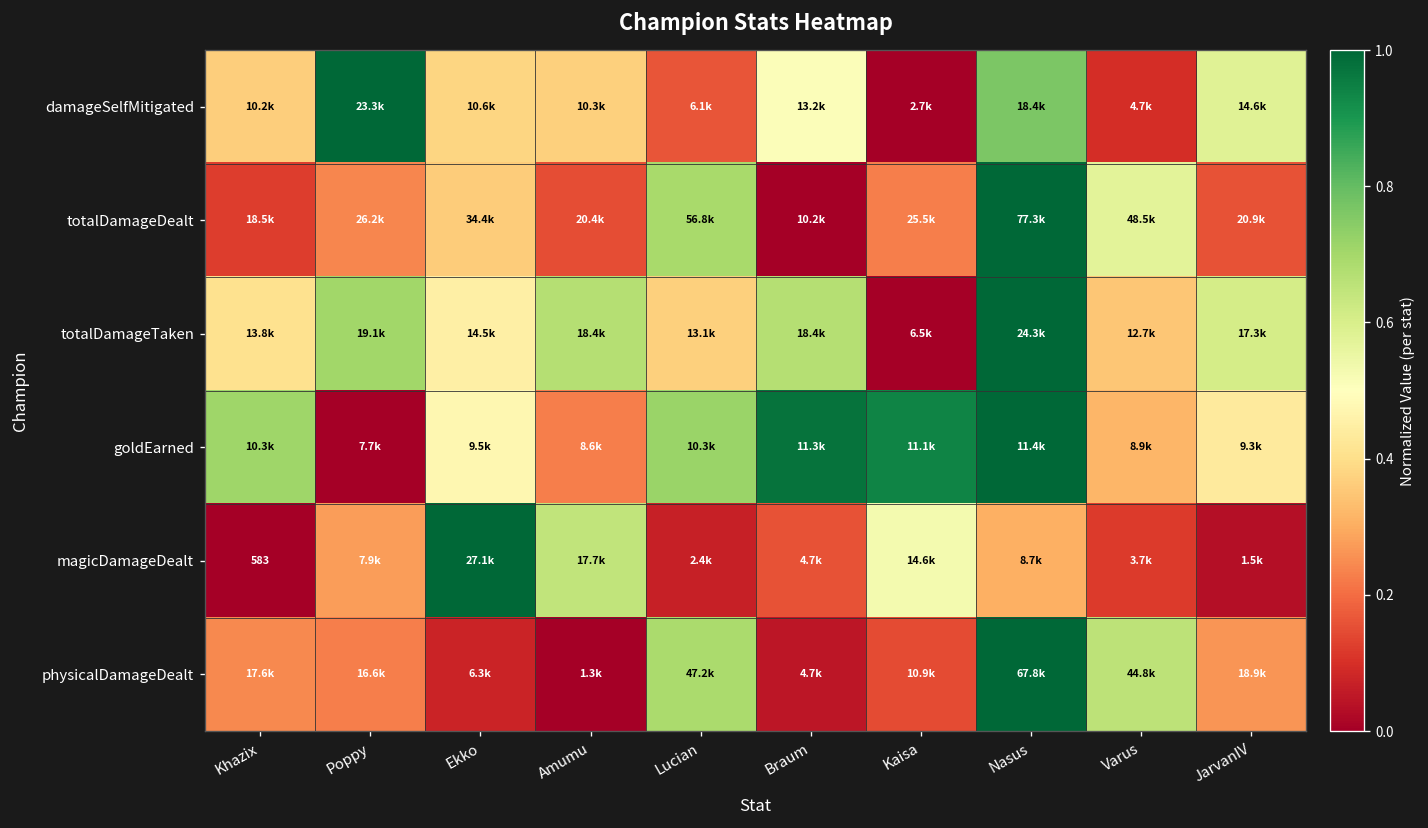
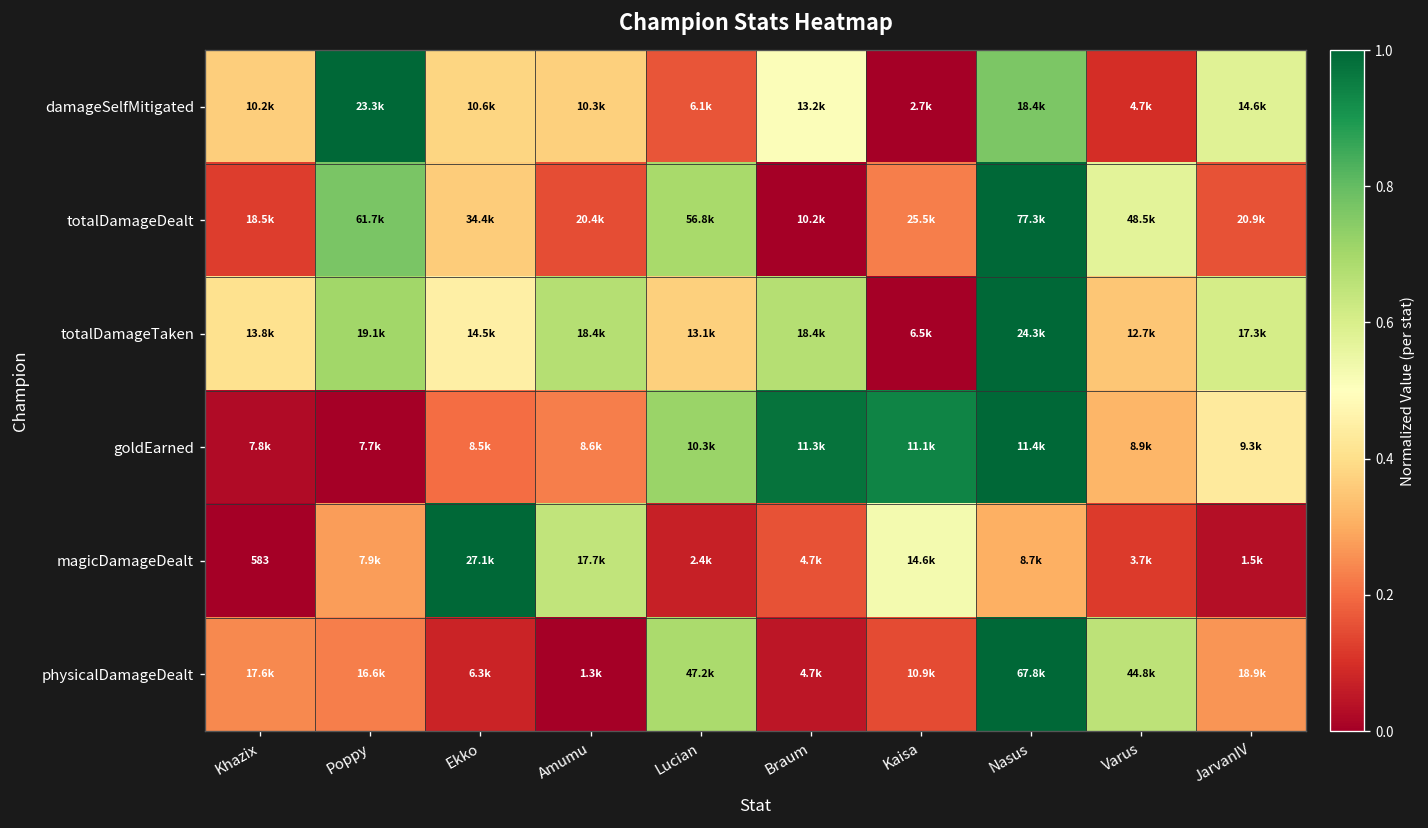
totalDamageDealt, Poppy: 26.2k -> 61.7k
goldEarned, Khazix: 10.3k -> 7.8k
goldEarned, Ekko: 9.5k -> 8.5k
